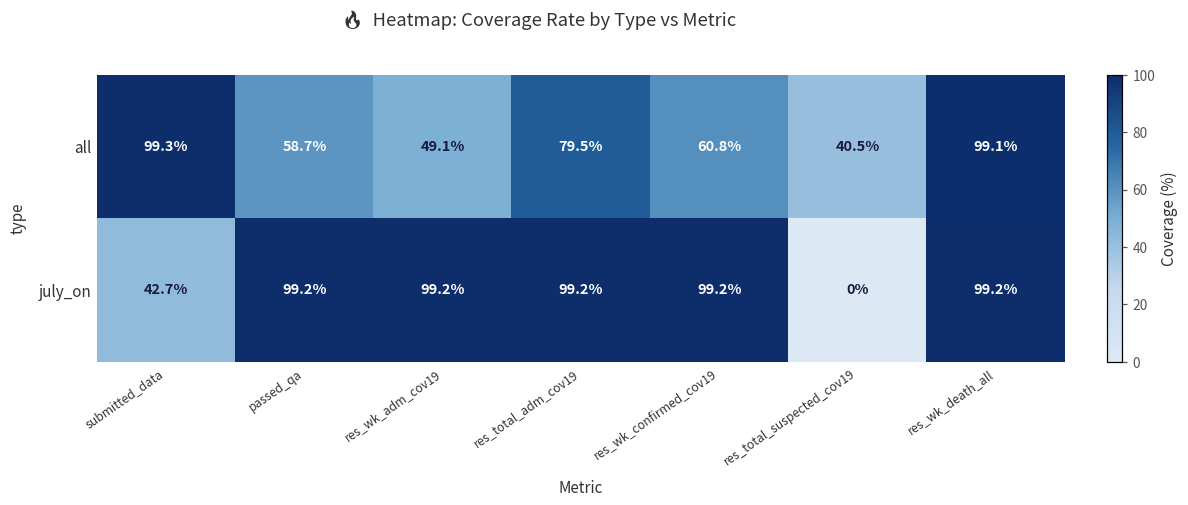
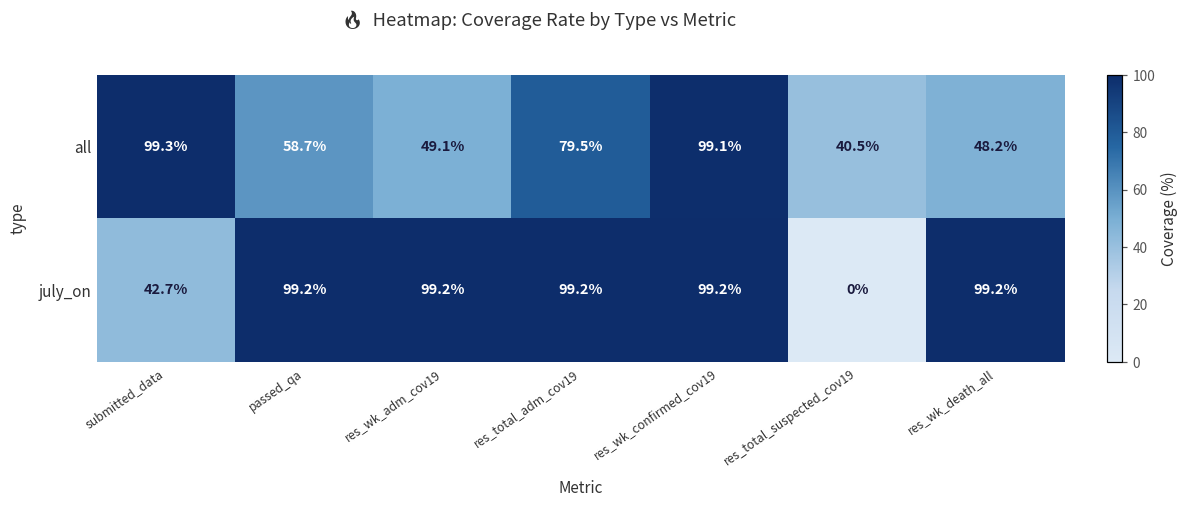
all, res_wk_confirmed_cov19: 60.8% -> 99.1%
all, res_wk_death_all: 99.1% -> 48.2%
